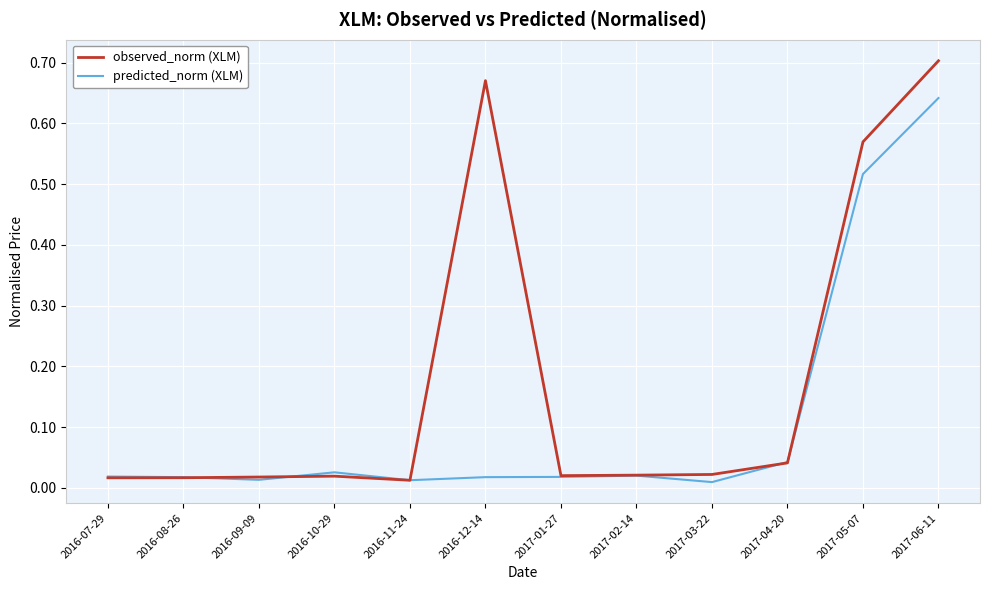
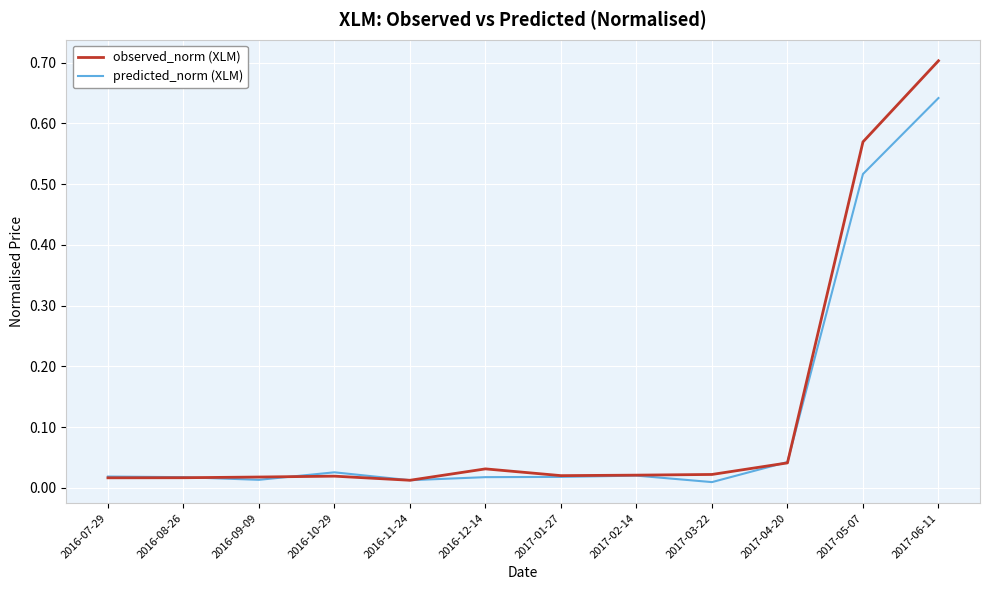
observed_norm (XLM), 2016-12-14: 0.67 -> 0.03
